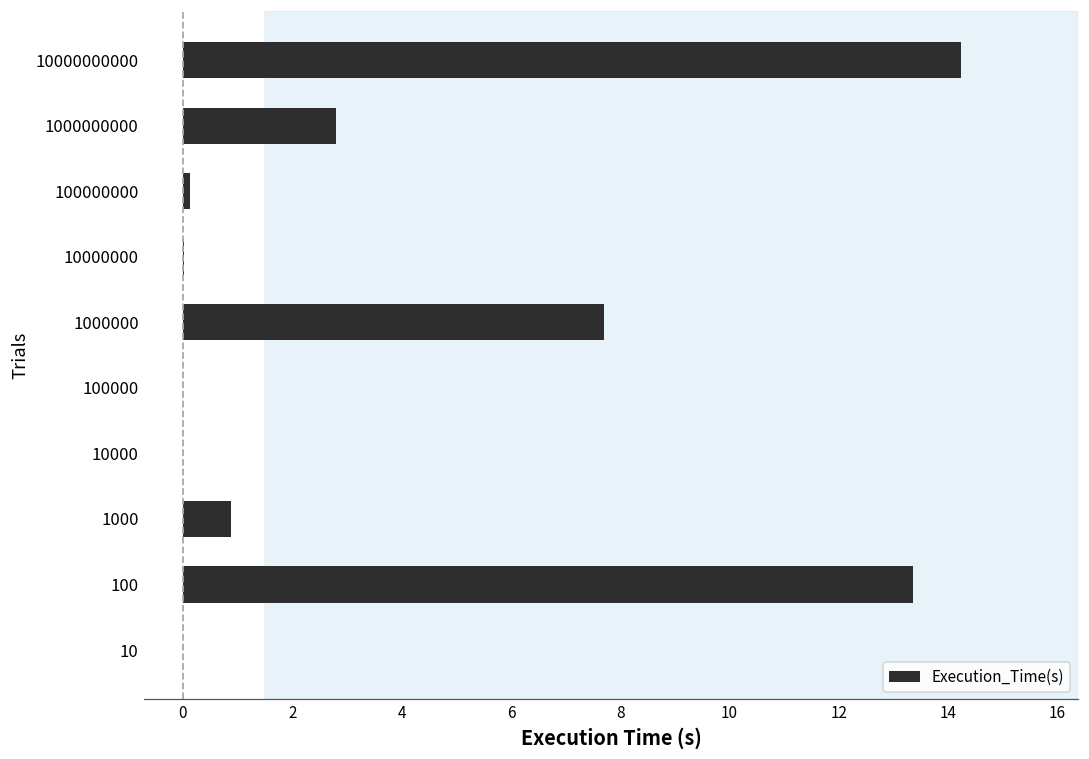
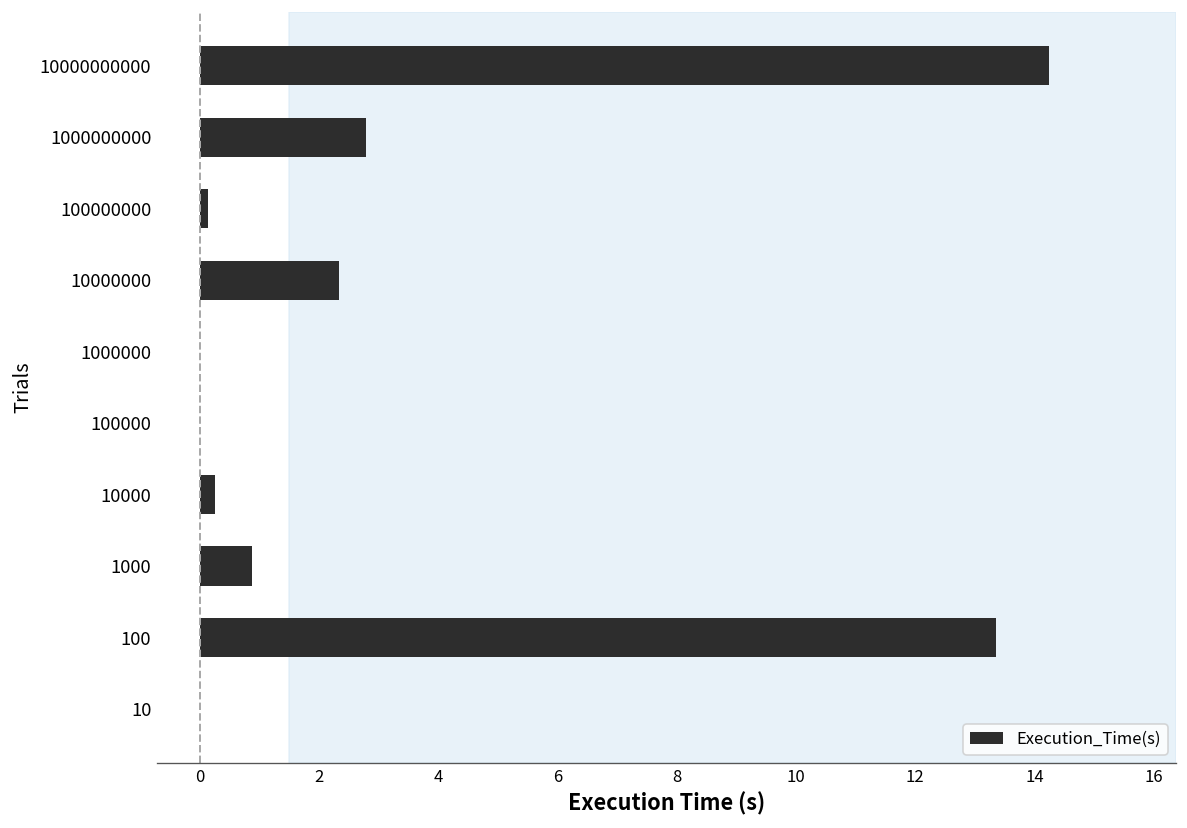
10000000: 0.0 -> 2.3
1000000: 7.7 -> 0.0
10000: 0.0 -> 0.3
